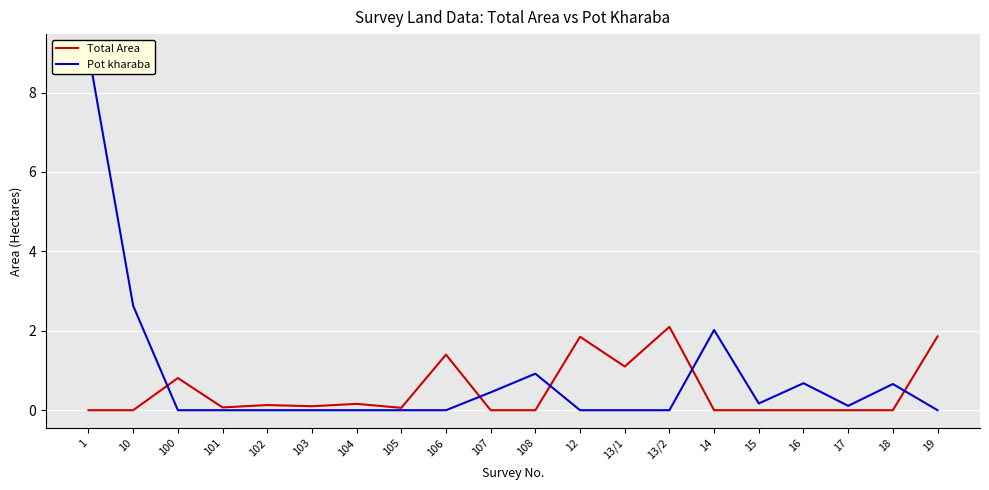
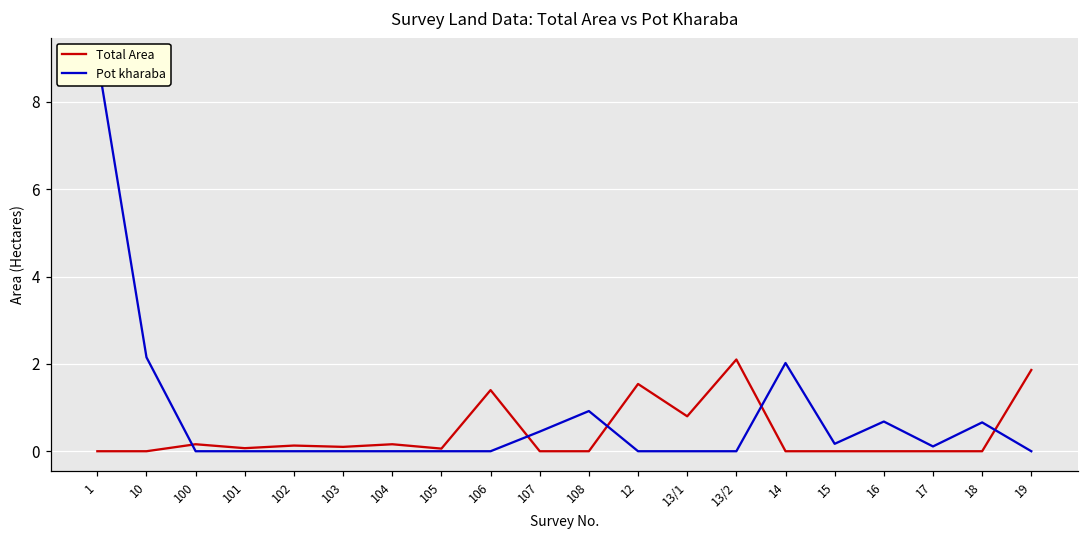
Pot kharaba, 10: 2.6 -> 2.2
Total Area, 100: 0.8 -> 0.2
Total Area, 12: 1.9 -> 1.5
Total Area, 13/1: 1.1 -> 0.8
